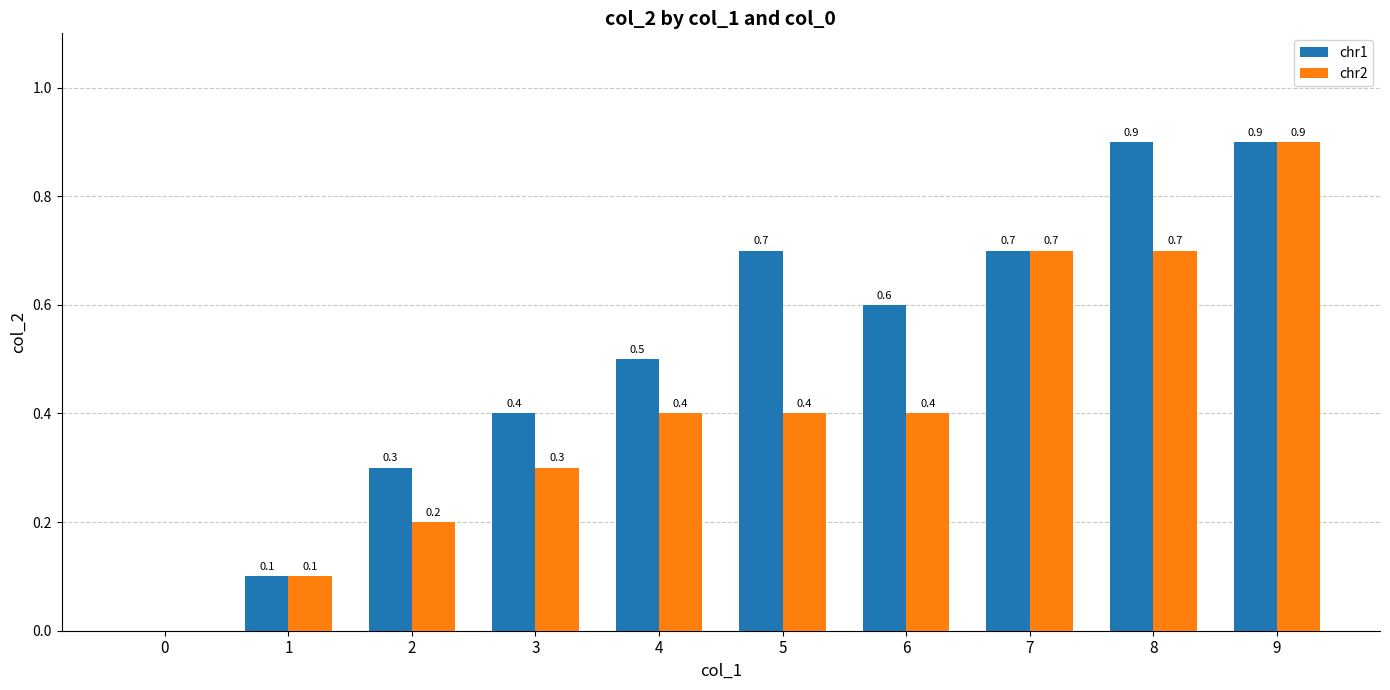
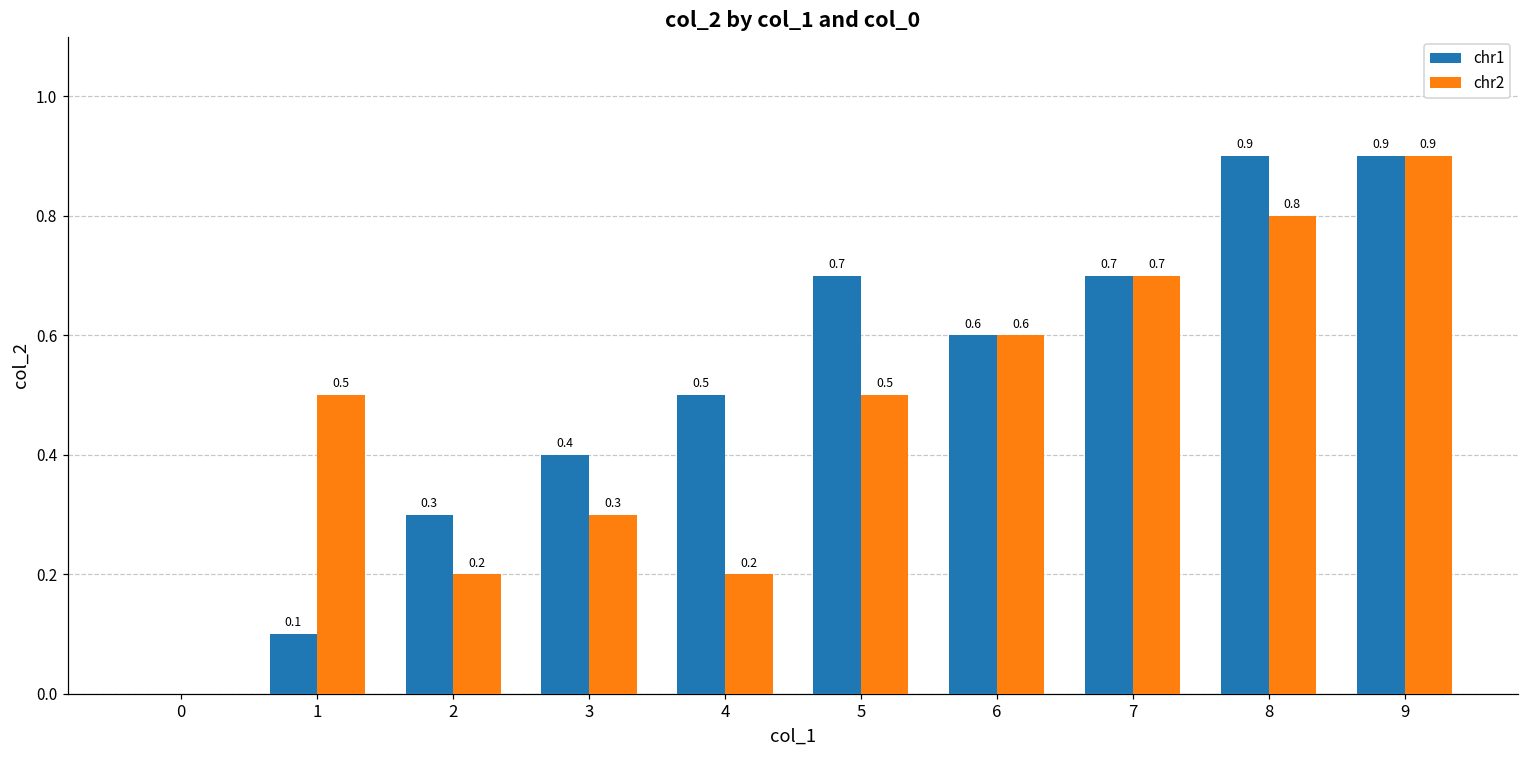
chr2, 1: 0.1 -> 0.5
chr2, 4: 0.4 -> 0.2
chr2, 5: 0.4 -> 0.5
chr2, 6: 0.4 -> 0.6
chr2, 8: 0.7 -> 0.8
